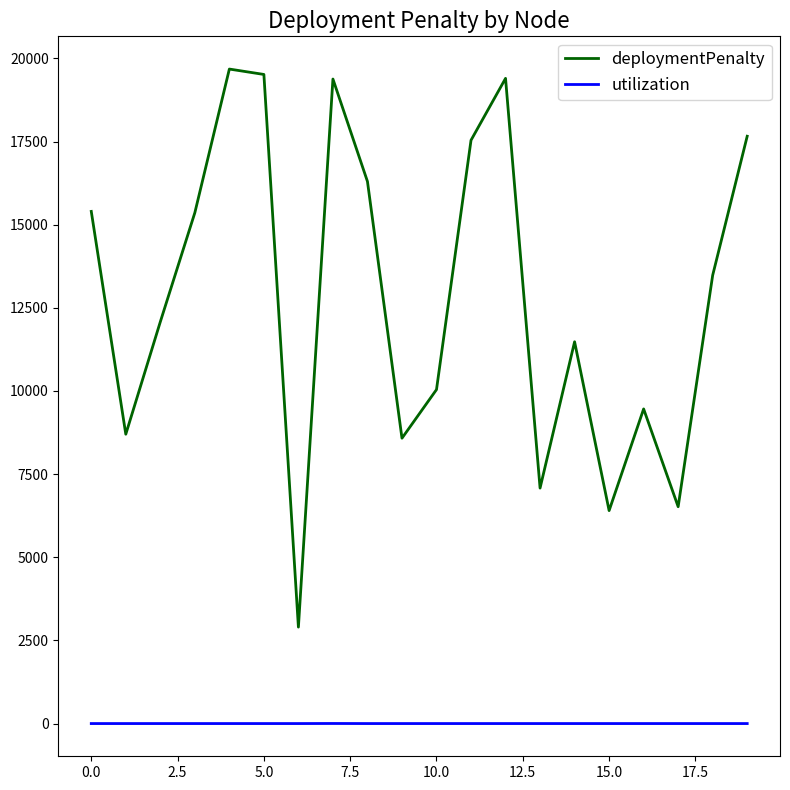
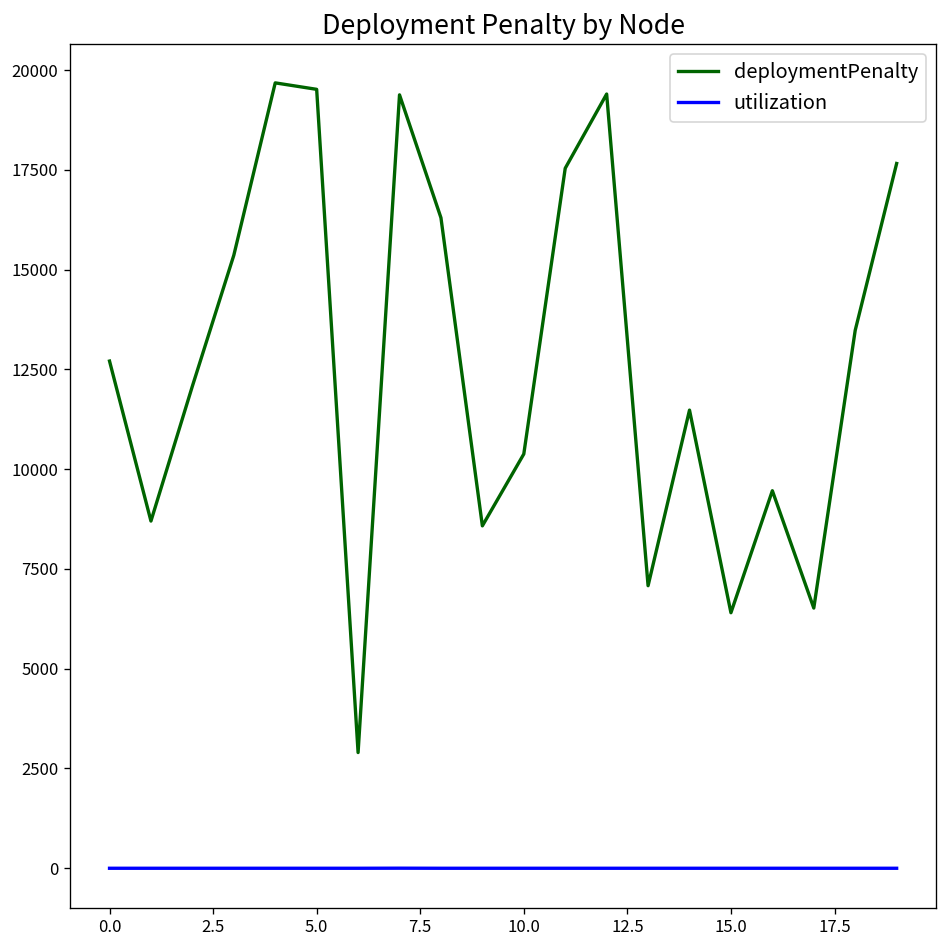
deploymentPenalty, 0.0: 15400 -> 12700
deploymentPenalty, 10.0: 10000 -> 10400
